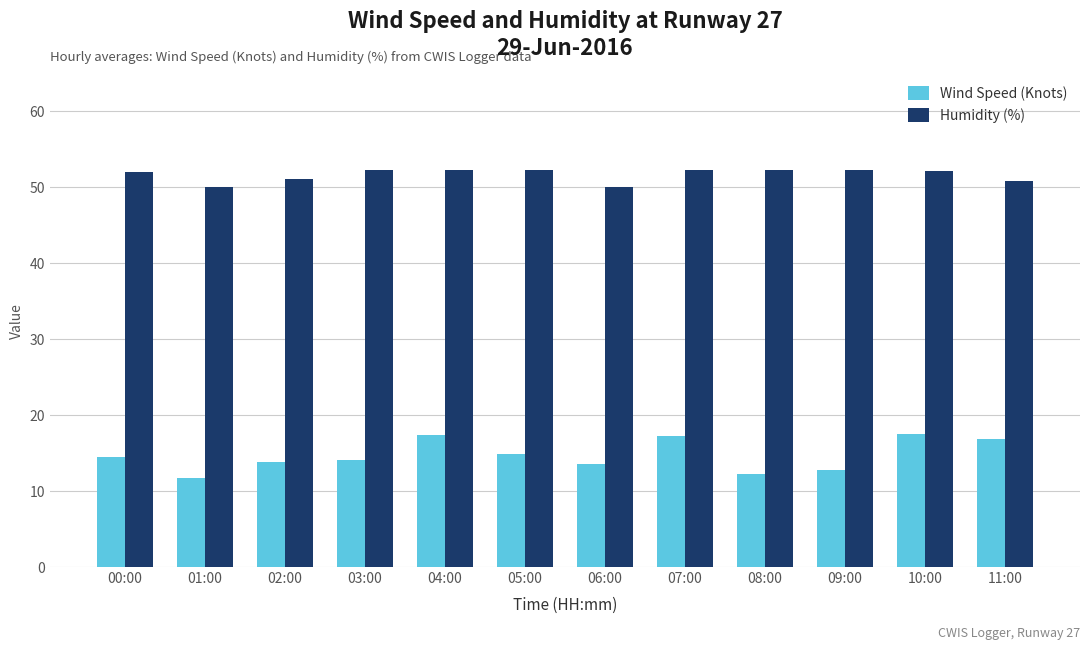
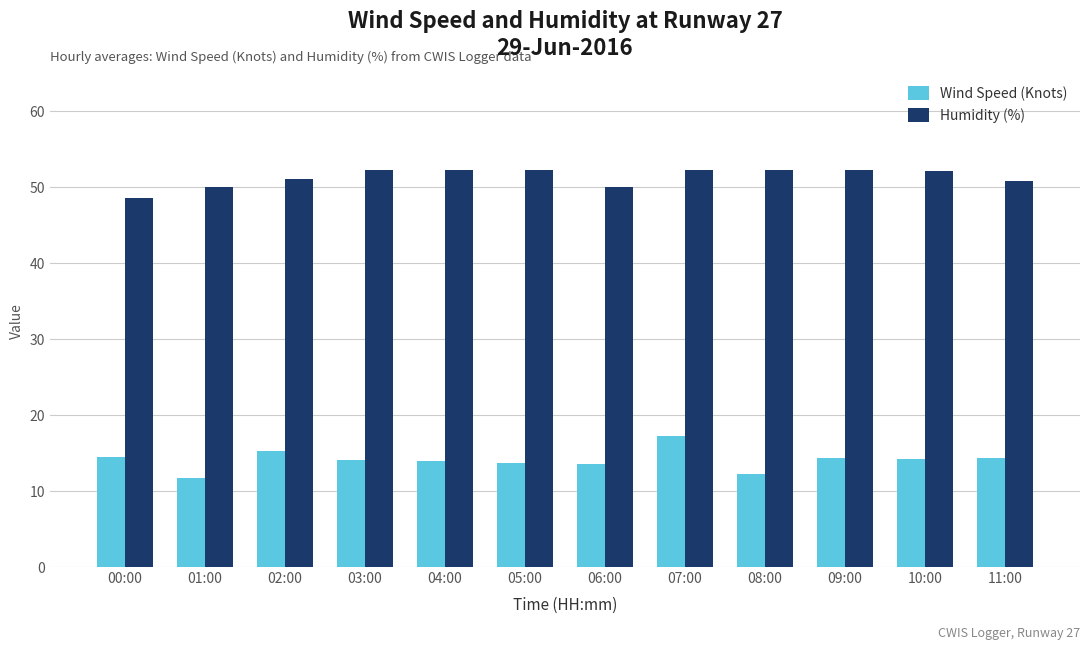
Humidity (%), 00:00: 52 -> 49
Wind Speed (Knots), 02:00: 14 -> 15
Wind Speed (Knots), 04:00: 17 -> 14
Wind Speed (Knots), 05:00: 15 -> 14
Wind Speed (Knots), 09:00: 13 -> 14
Wind Speed (Knots), 10:00: 18 -> 14
Wind Speed (Knots), 11:00: 17 -> 14
